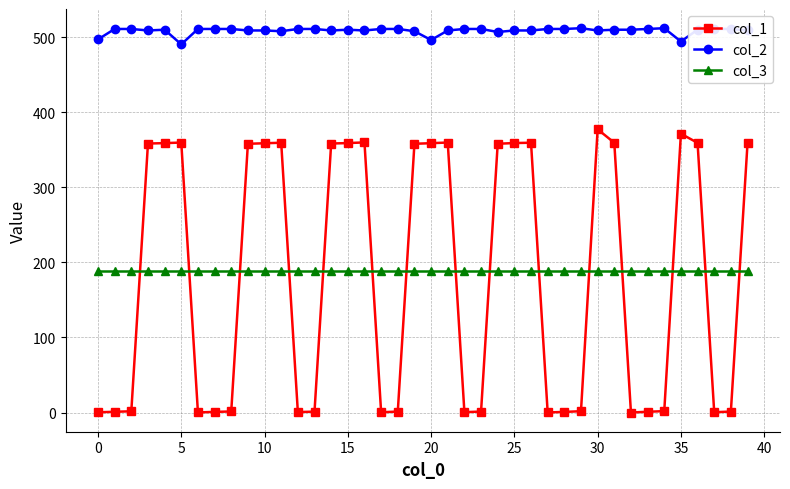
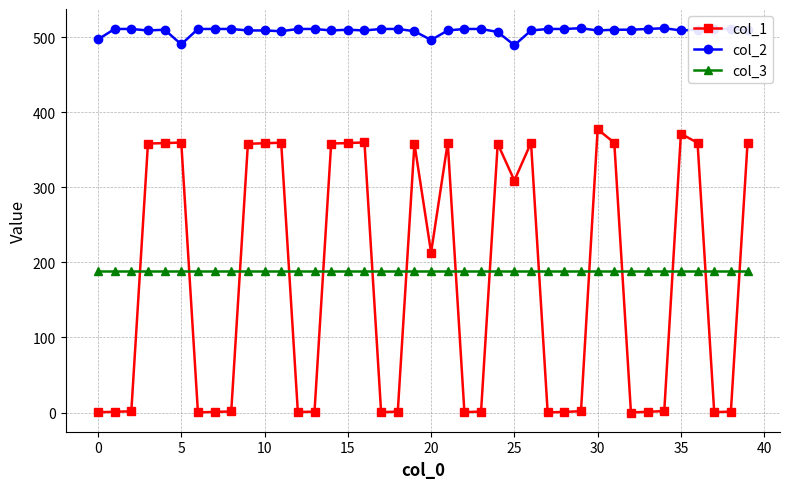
col_1, 20: 360 -> 210
col_1, 25: 360 -> 310
col_2, 25: 510 -> 490
col_2, 35: 490 -> 510
